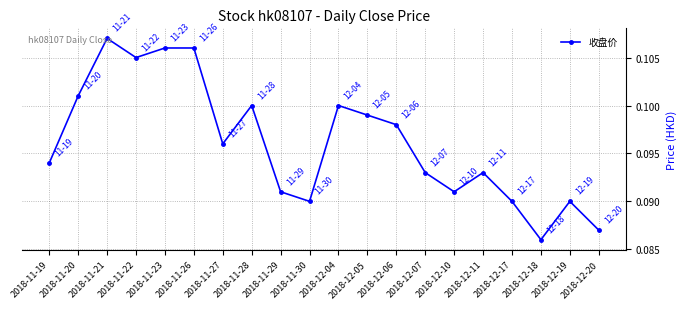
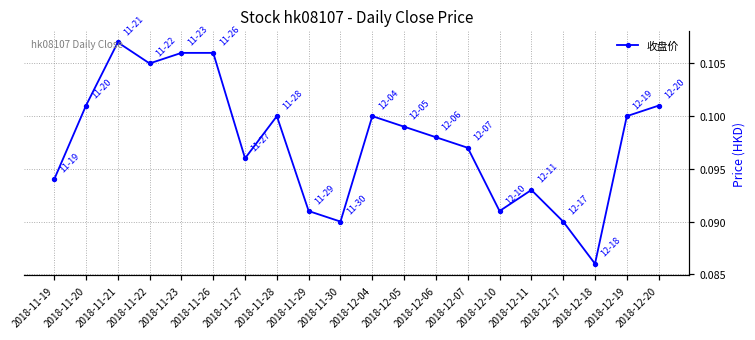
2018-12-07: 0.093 -> 0.097
2018-12-19: 0.09 -> 0.10
2018-12-20: 0.087 -> 0.101
